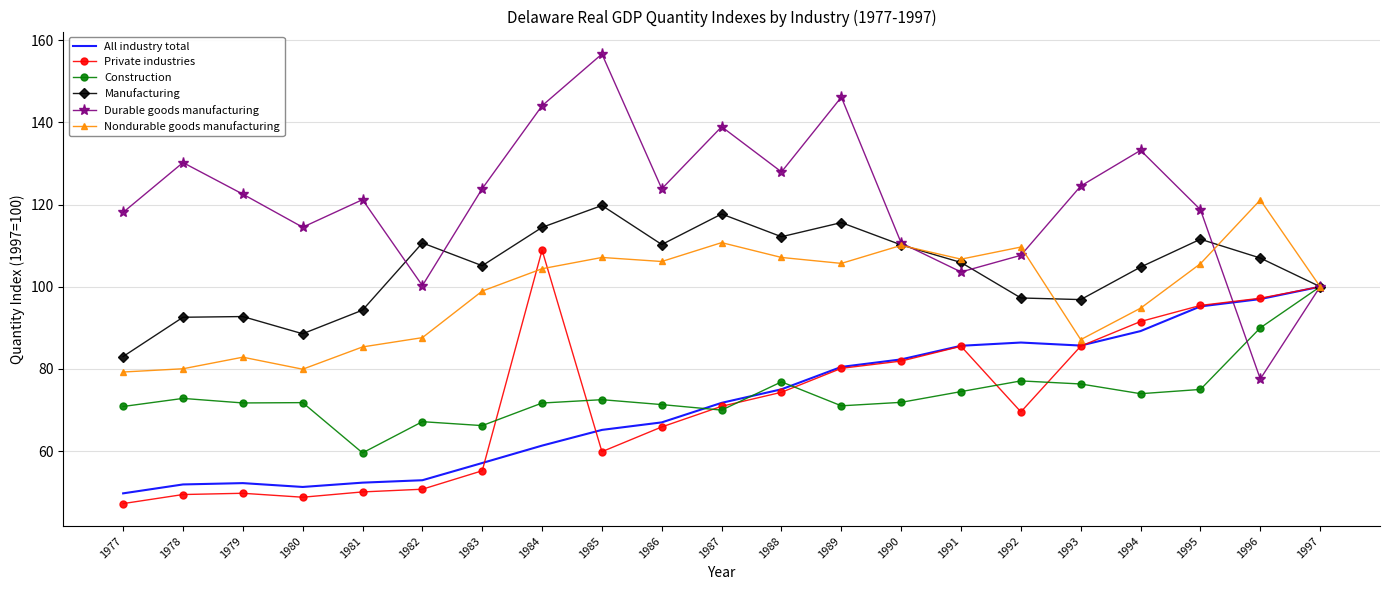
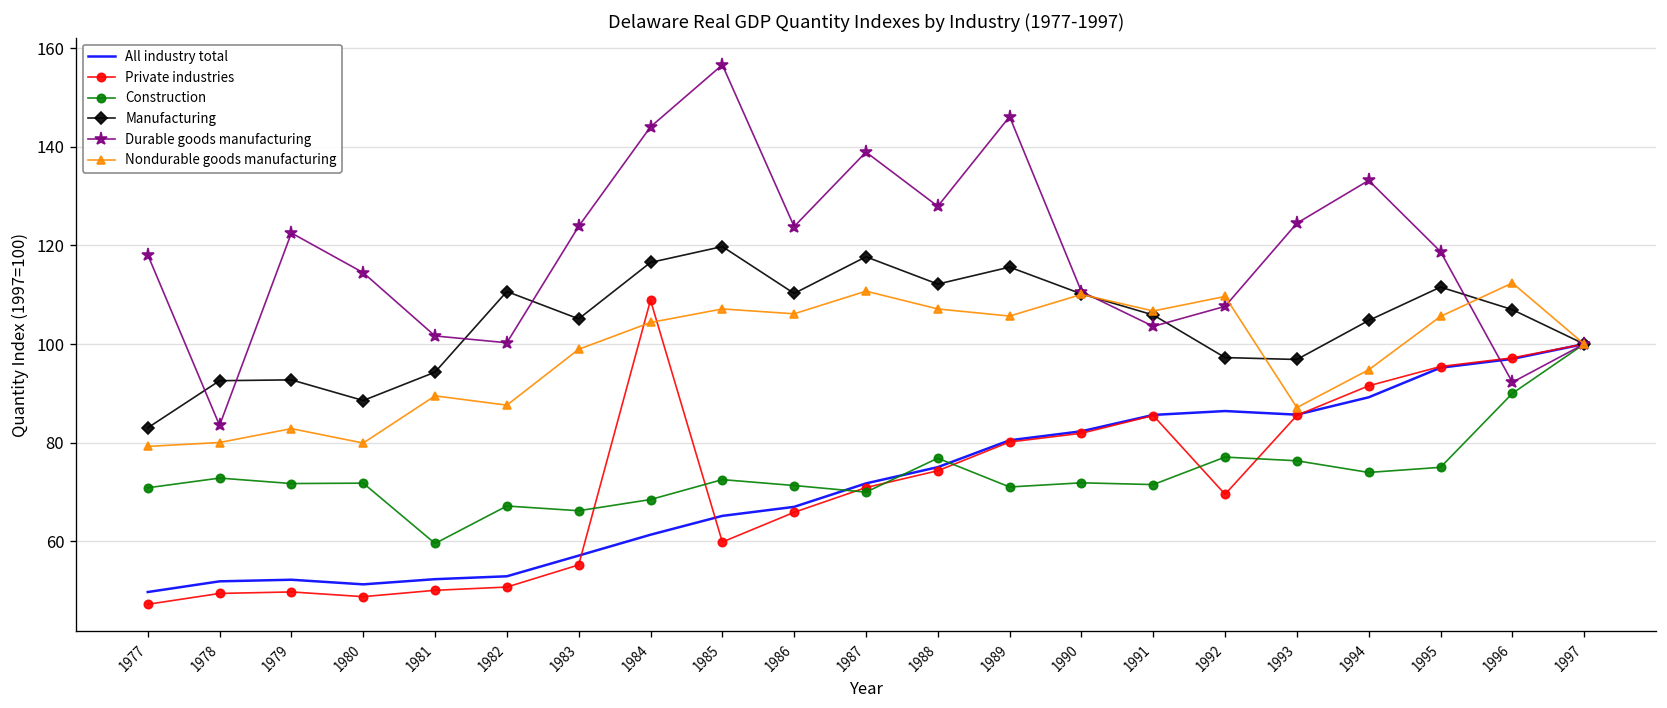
Durable goods manufacturing, 1978: 130 -> 84
Durable goods manufacturing, 1981: 121 -> 102
Nondurable goods manufacturing, 1981: 85 -> 89
Construction, 1984: 72 -> 68
Manufacturing, 1984: 114 -> 117
Construction, 1991: 74 -> 72
Durable goods manufacturing, 1996: 78 -> 92
Nondurable goods manufacturing, 1996: 121 -> 112
